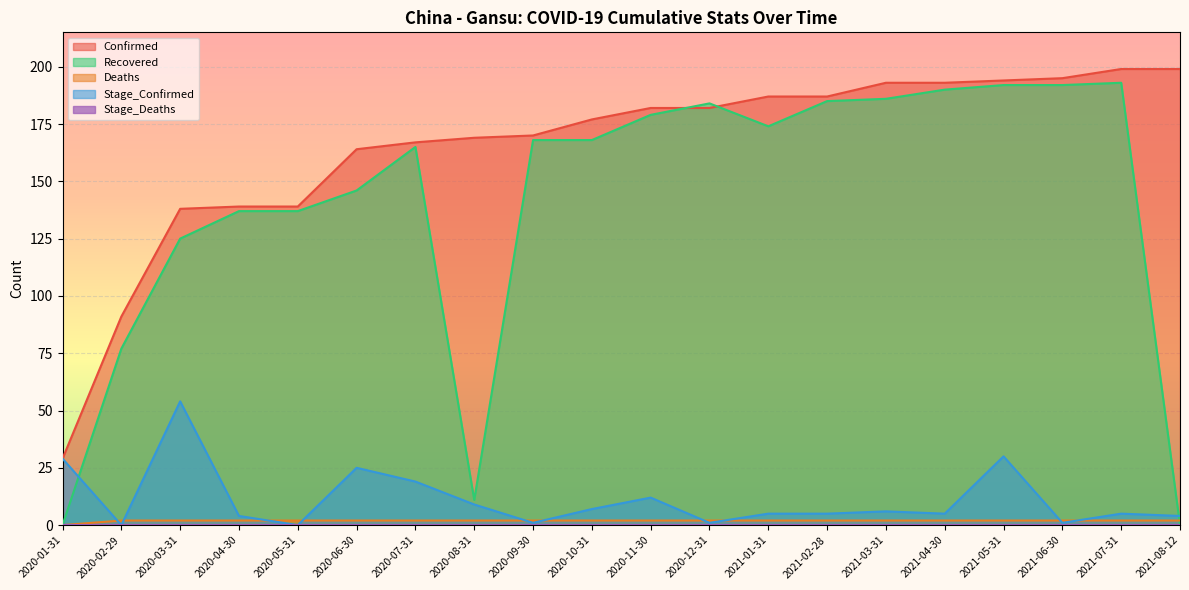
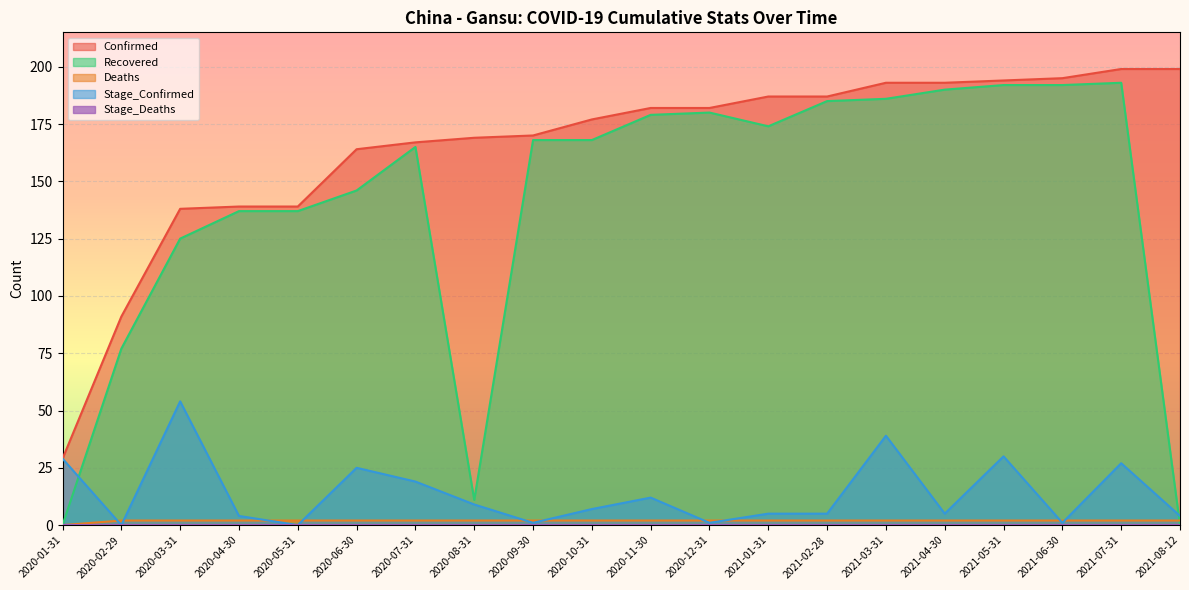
Recovered, 2020-12-31: 184 -> 180
Stage_Confirmed, 2021-03-31: 6 -> 39
Stage_Confirmed, 2021-07-31: 5 -> 27
